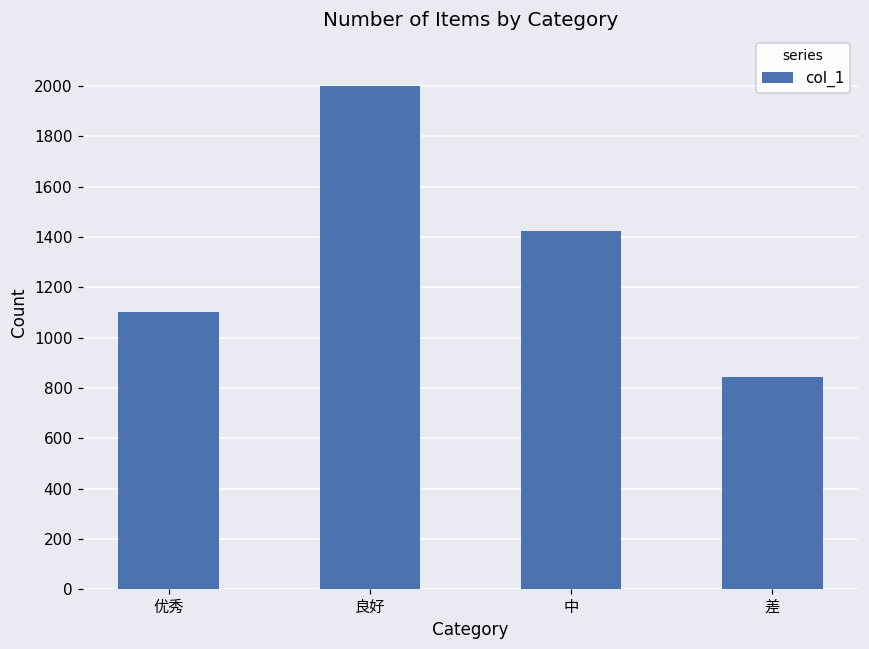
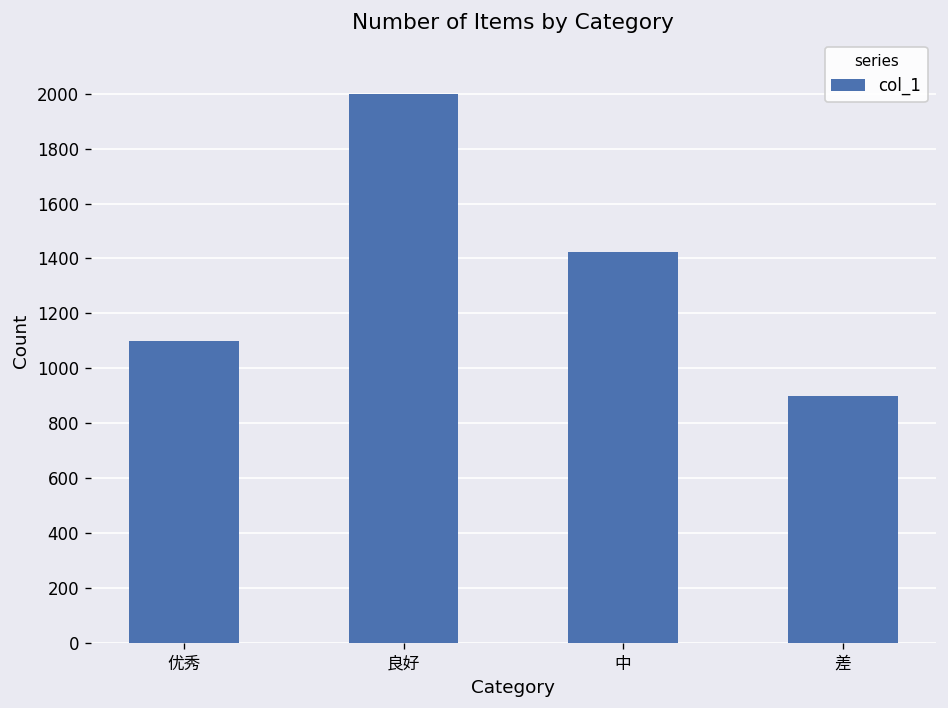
差: 840 -> 900
